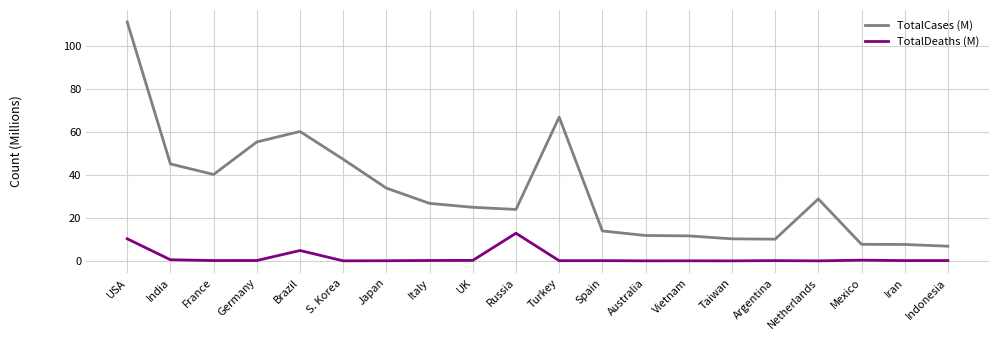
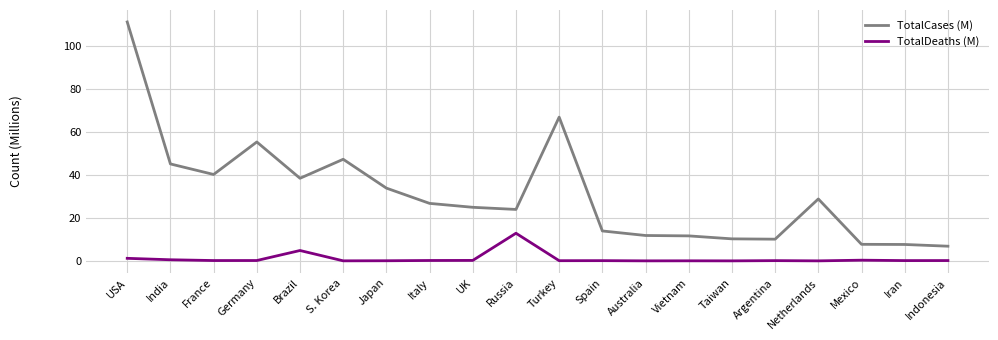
TotalDeaths (M), USA: 10 -> 1
TotalCases (M), Brazil: 60 -> 38
